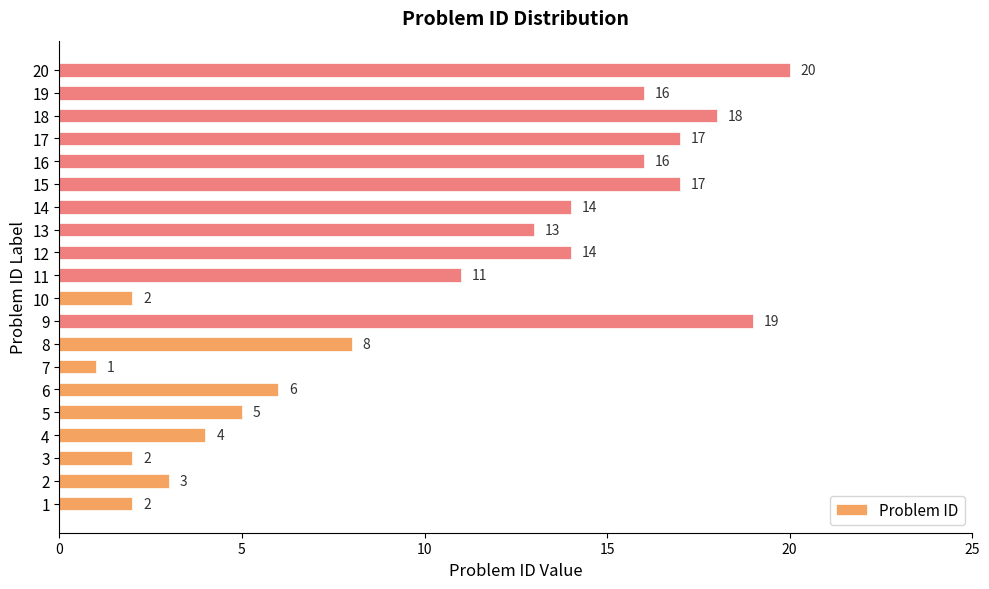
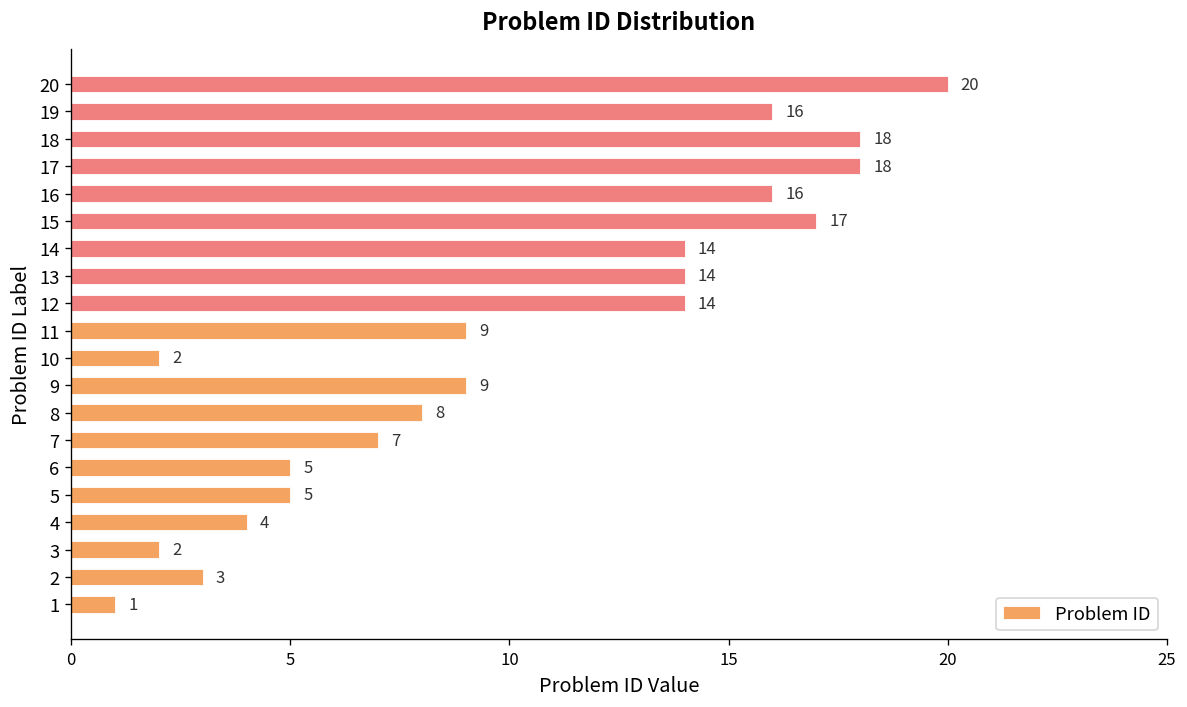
17: 17 -> 18
13: 13 -> 14
11: 11 -> 9
9: 19 -> 9
7: 1 -> 7
6: 6 -> 5
1: 2 -> 1
